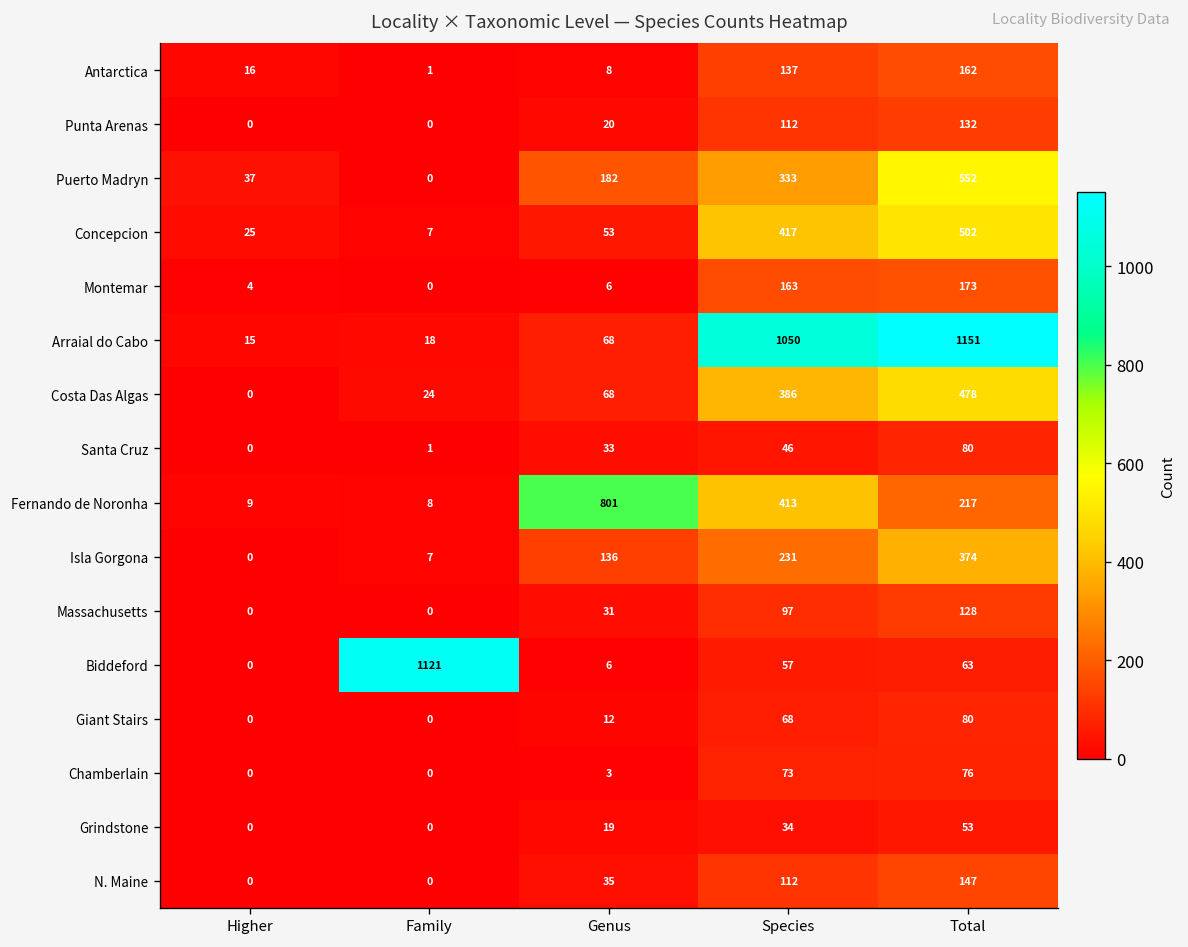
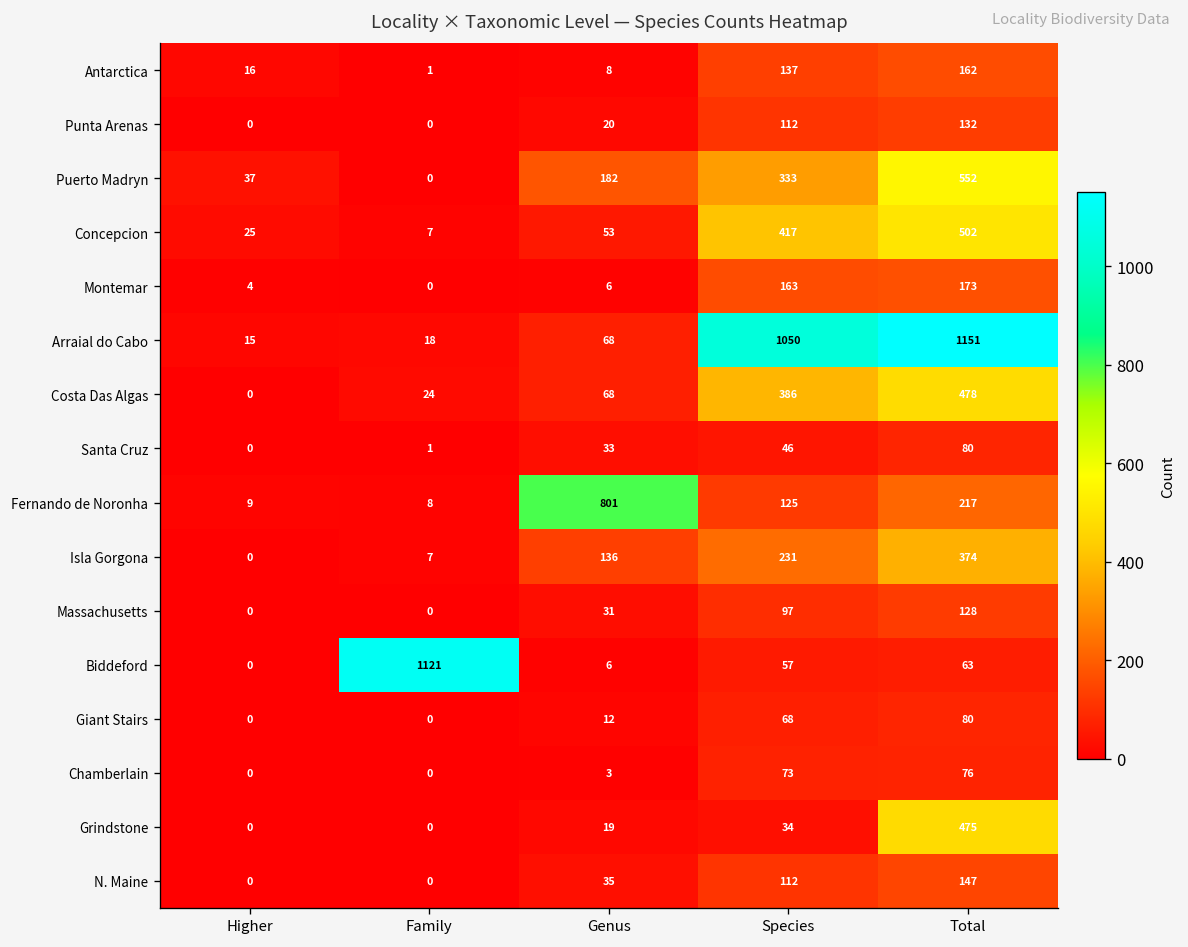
Fernando de Noronha, Species: 413 -> 125
Grindstone, Total: 53 -> 475
